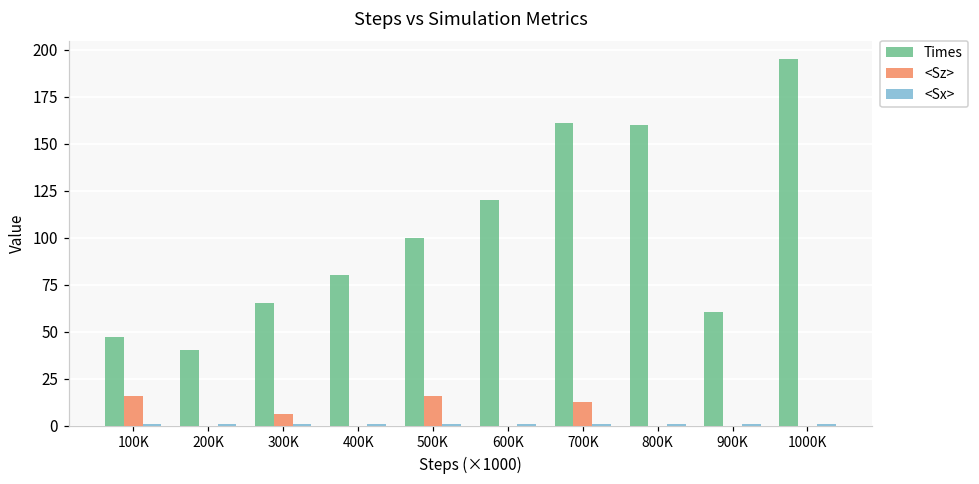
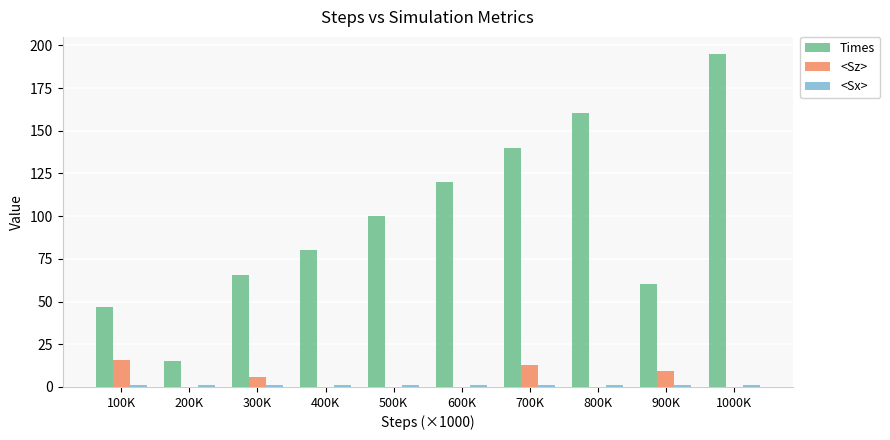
Times, 200K: 40 -> 15
<Sz>, 500K: 16 -> 0
Times, 700K: 161 -> 140
<Sz>, 900K: 0 -> 9
